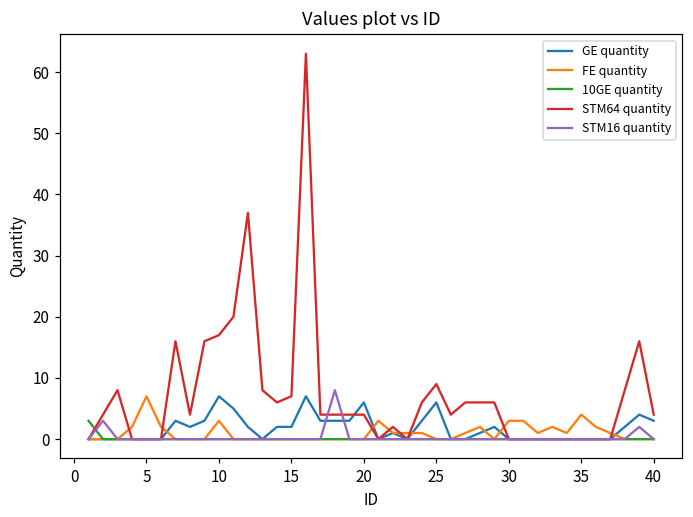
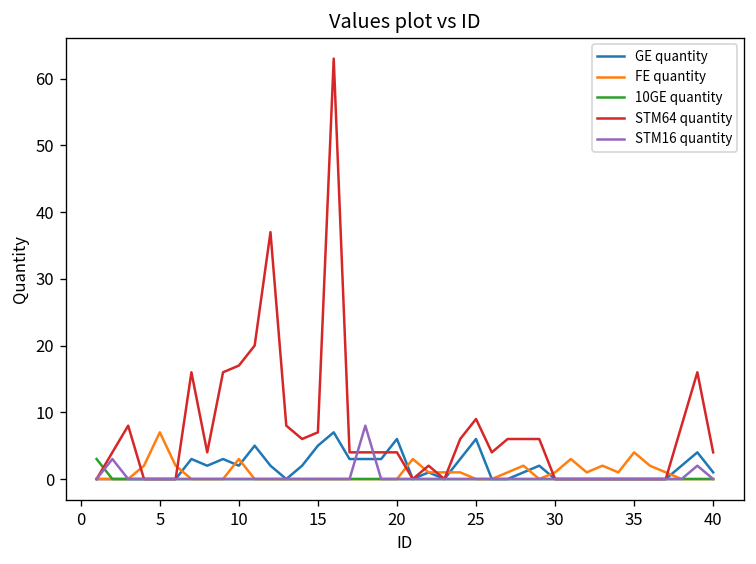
GE quantity, 10: 7 -> 2
GE quantity, 15: 2 -> 5
FE quantity, 30: 3 -> 1
GE quantity, 40: 3 -> 1
